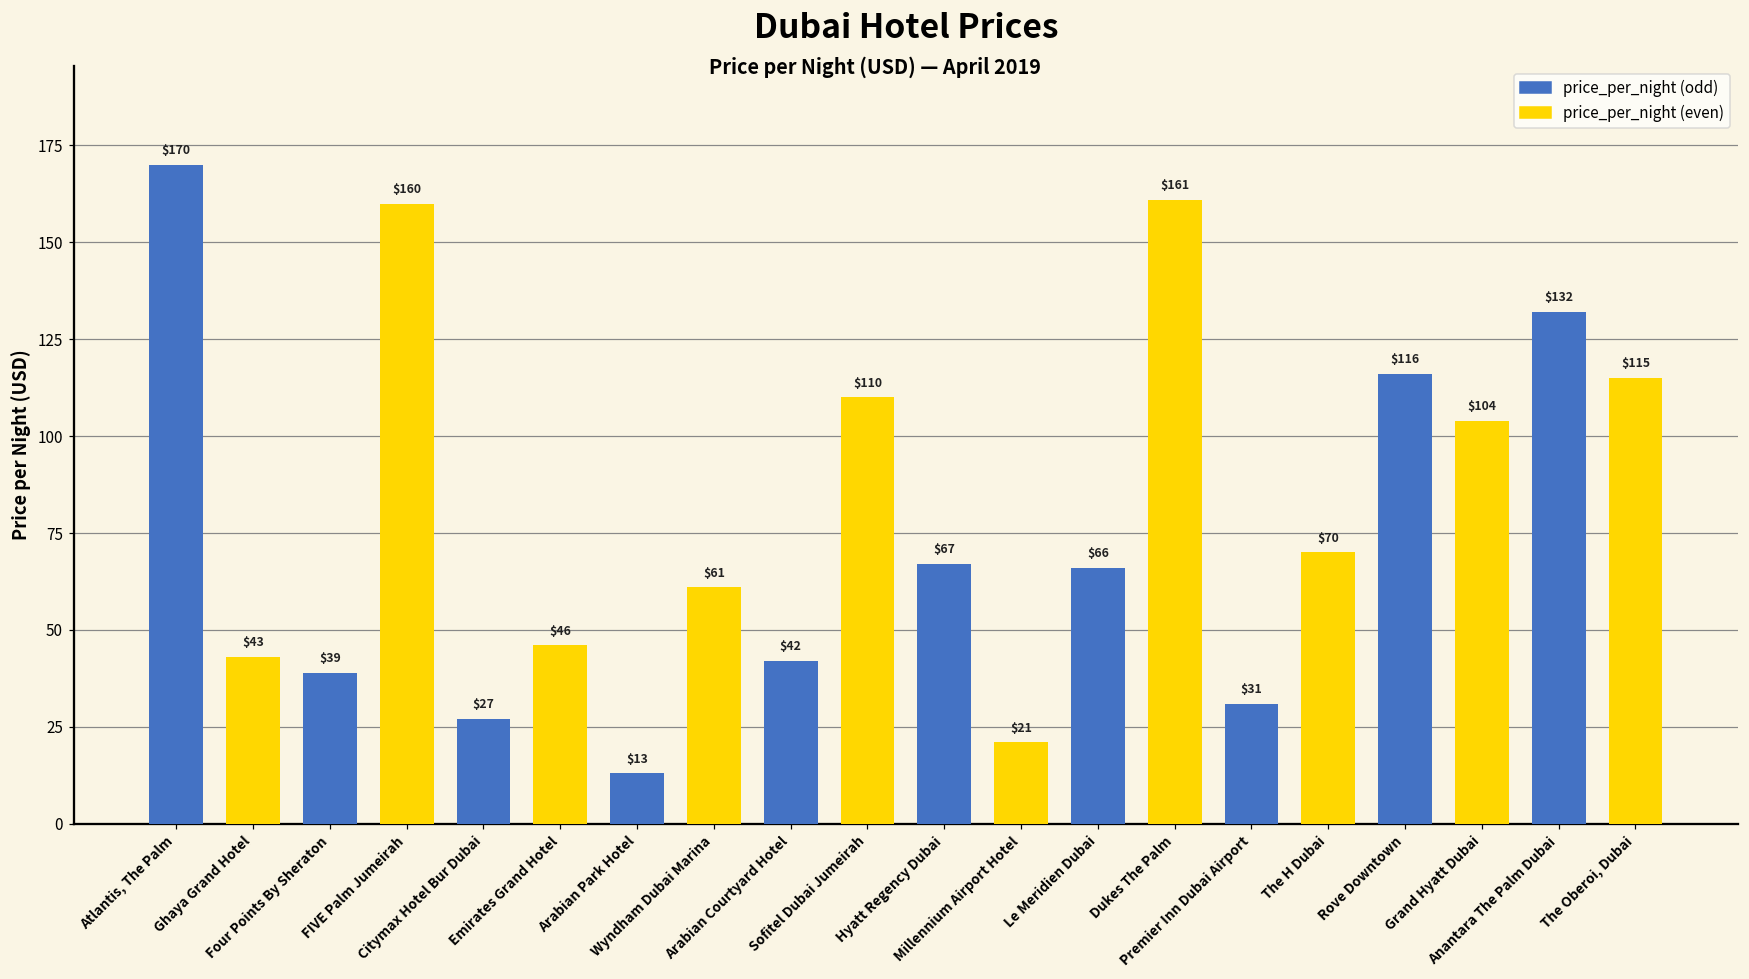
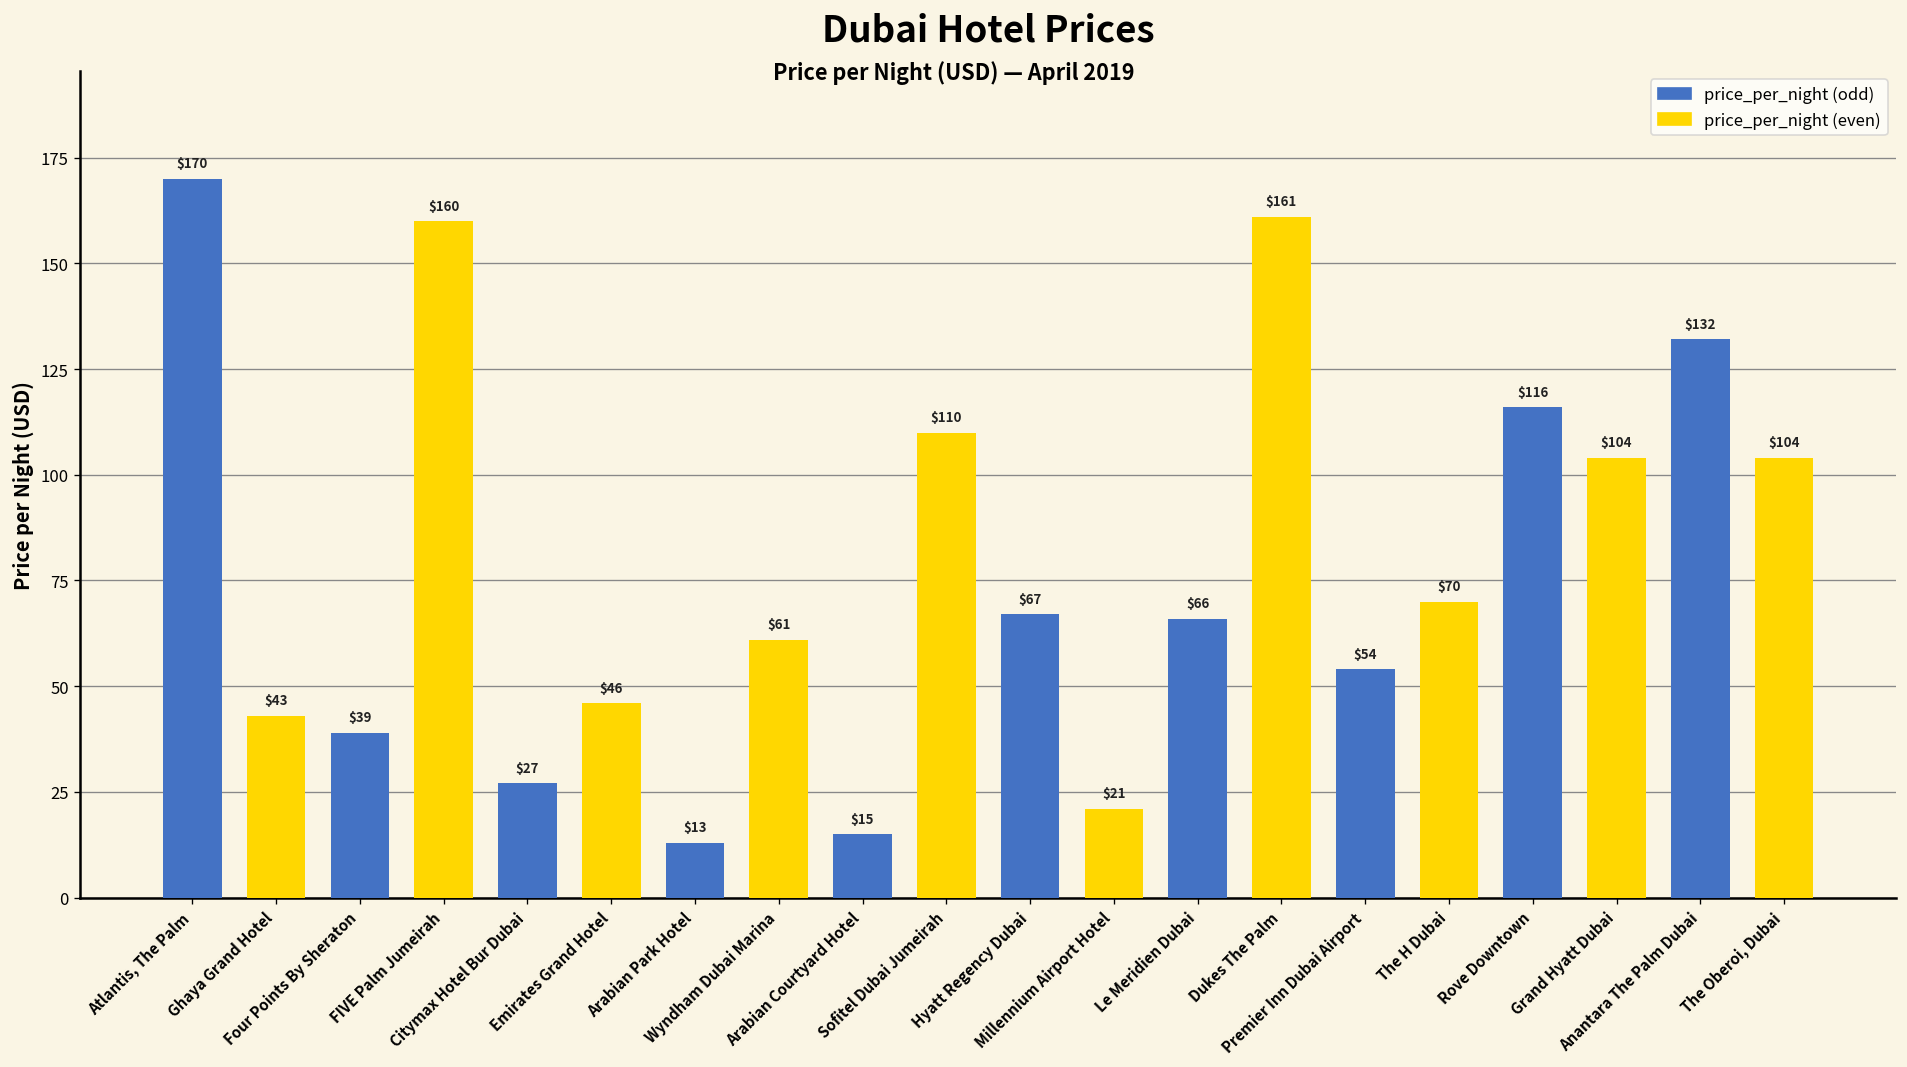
Arabian Courtyard Hotel: $42 -> $15
Premier Inn Dubai Airport: $31 -> $54
The Oberoi, Dubai: $115 -> $104
